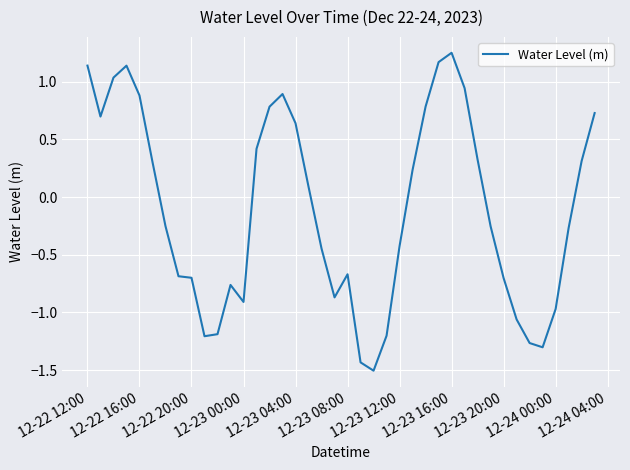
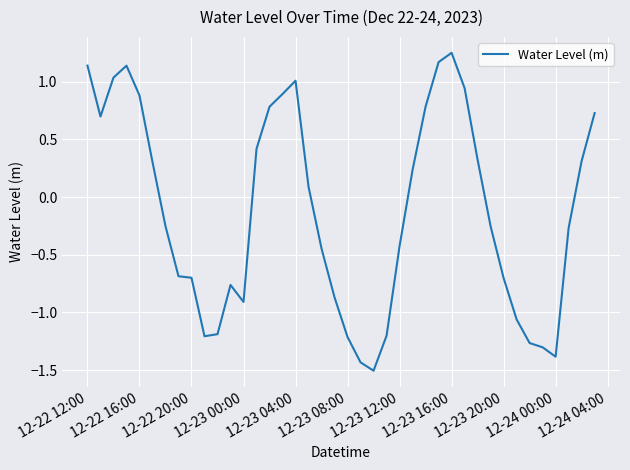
12-23 04:00: 0.64 -> 1.01
12-23 08:00: -0.67 -> -1.21
12-24 00:00: -0.97 -> -1.38
